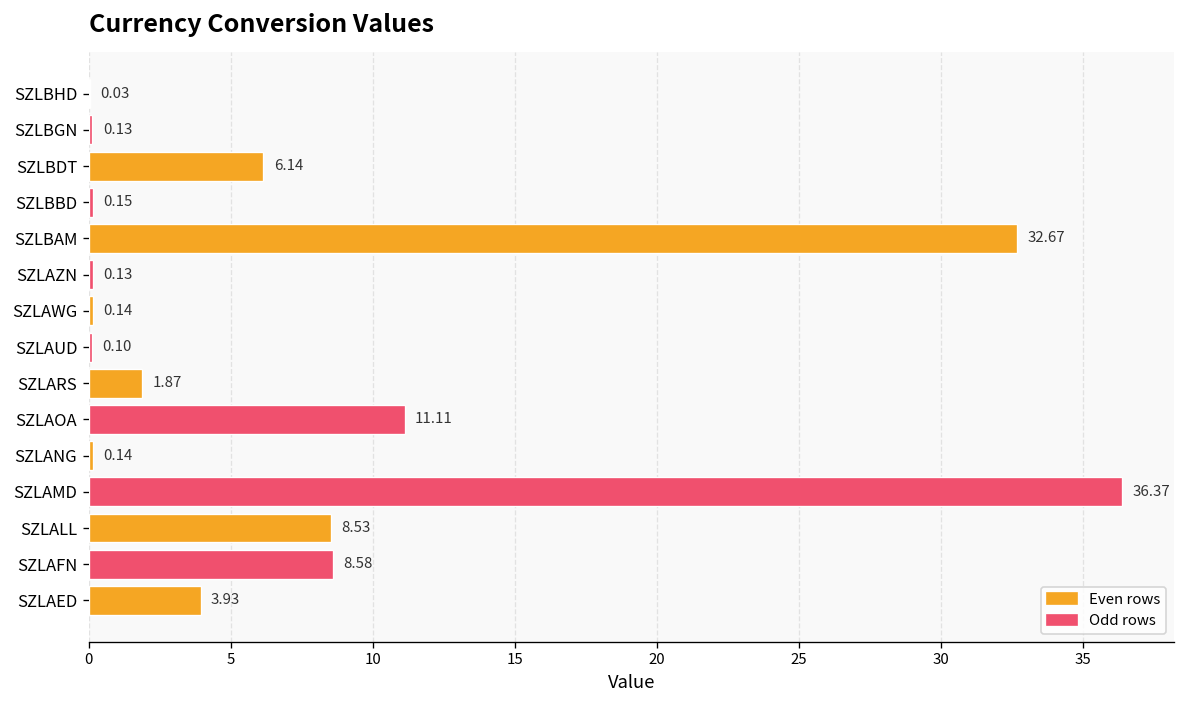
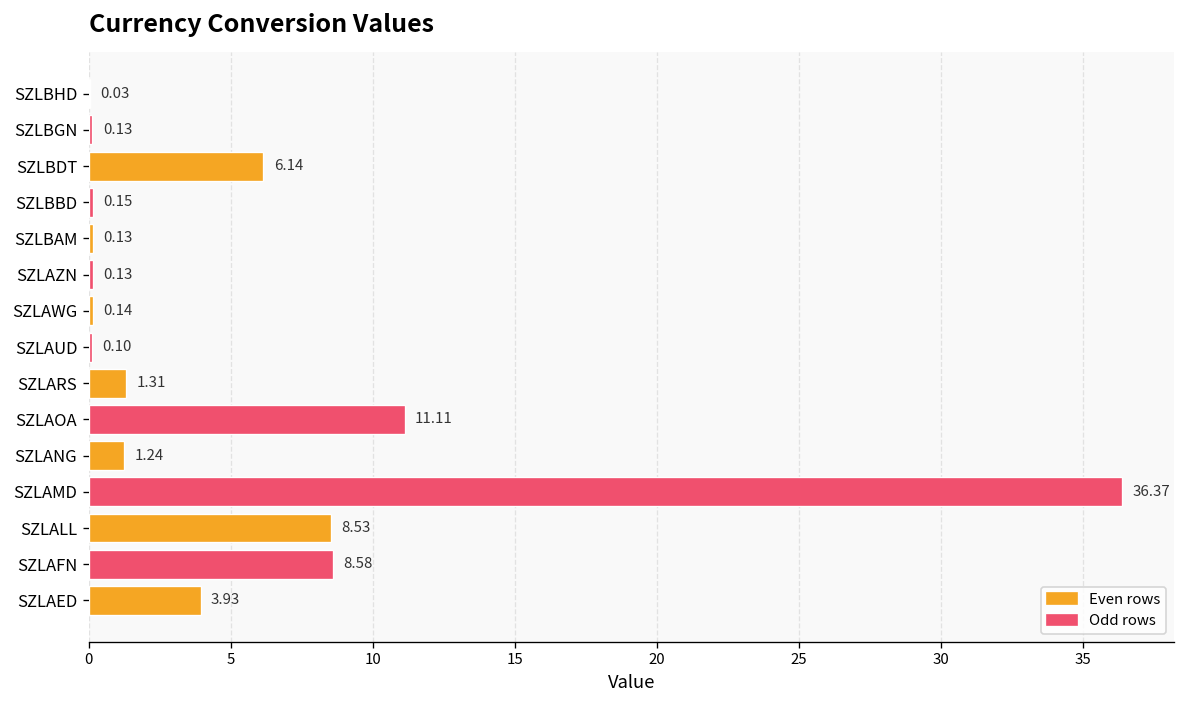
SZLBAM: 32.67 -> 0.13
SZLARS: 1.87 -> 1.31
SZLANG: 0.14 -> 1.24
